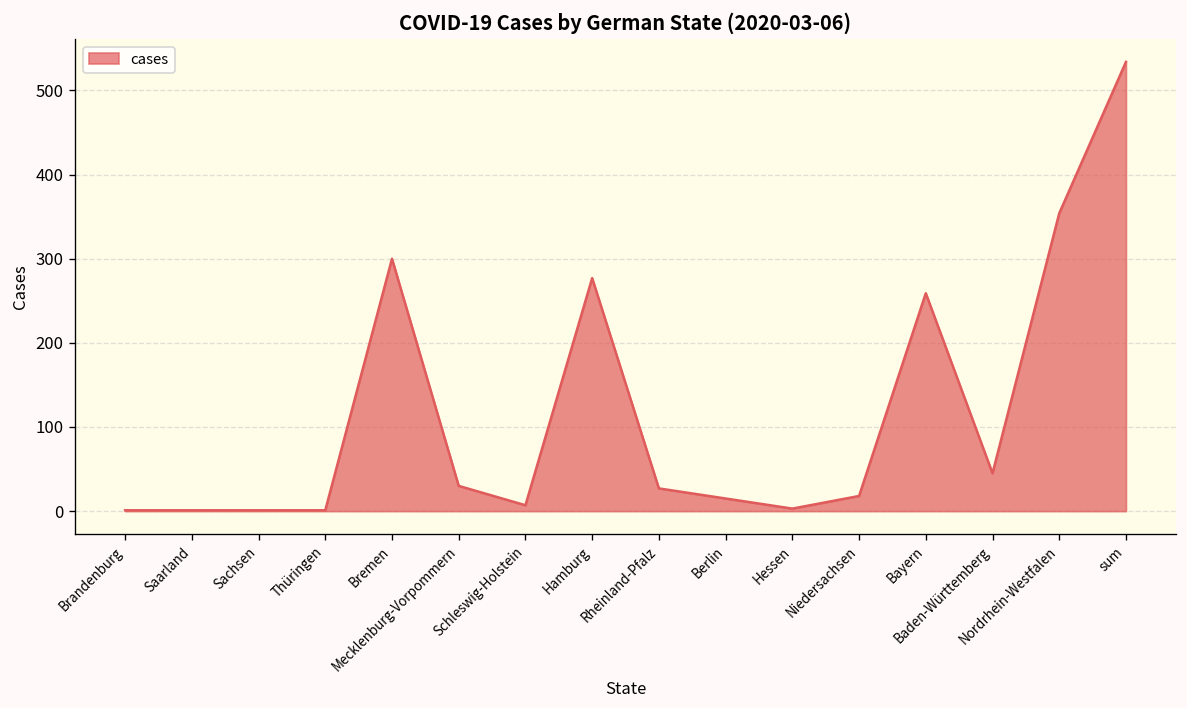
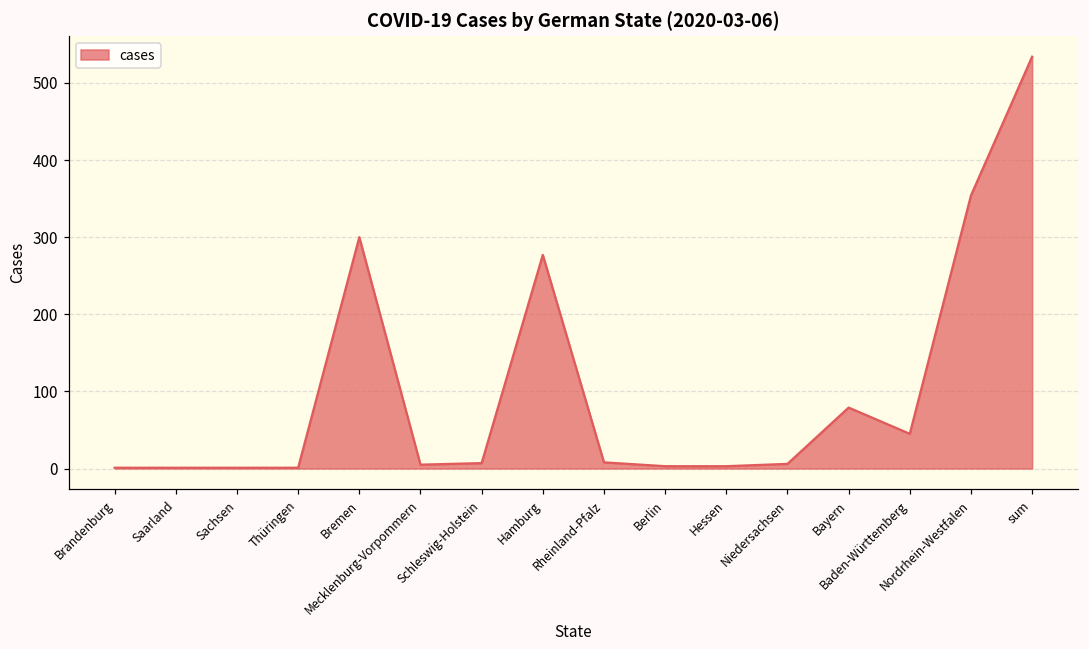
Mecklenburg-Vorpommern: 30 -> 10
Rheinland-Pfalz: 30 -> 10
Berlin: 20 -> 0
Niedersachsen: 20 -> 10
Bayern: 260 -> 80
